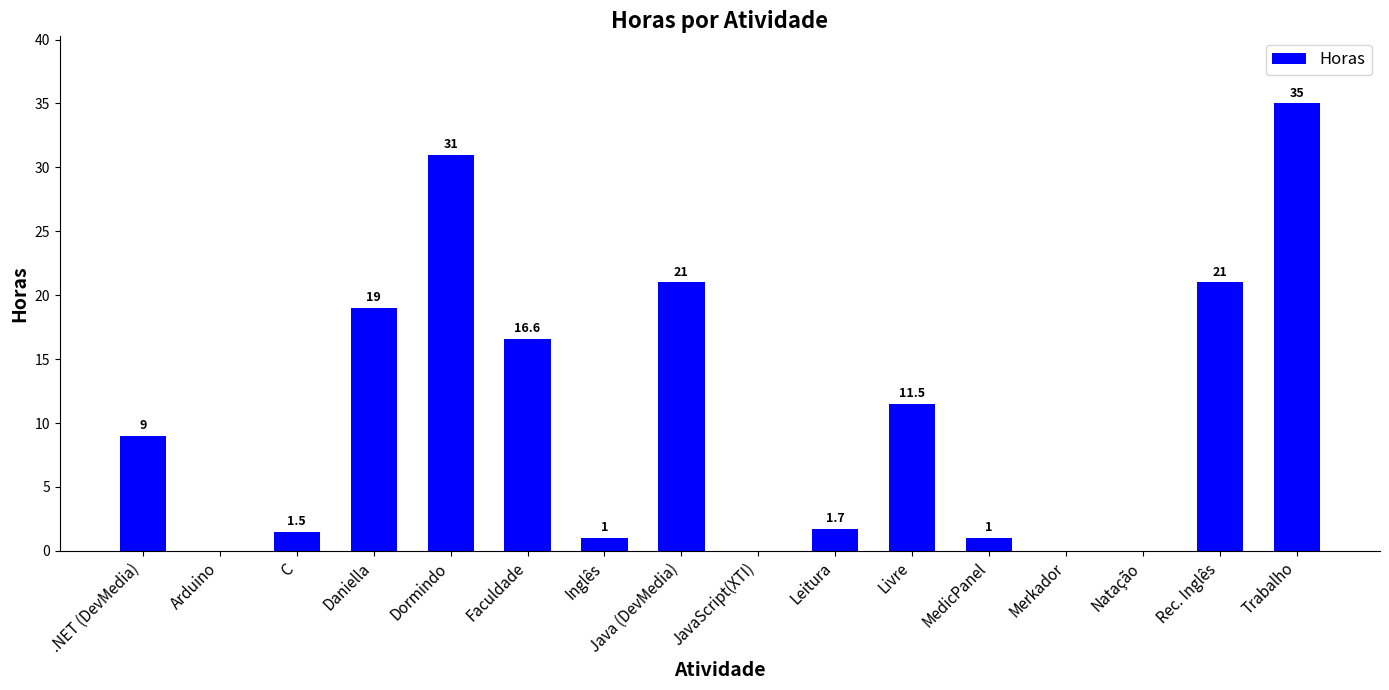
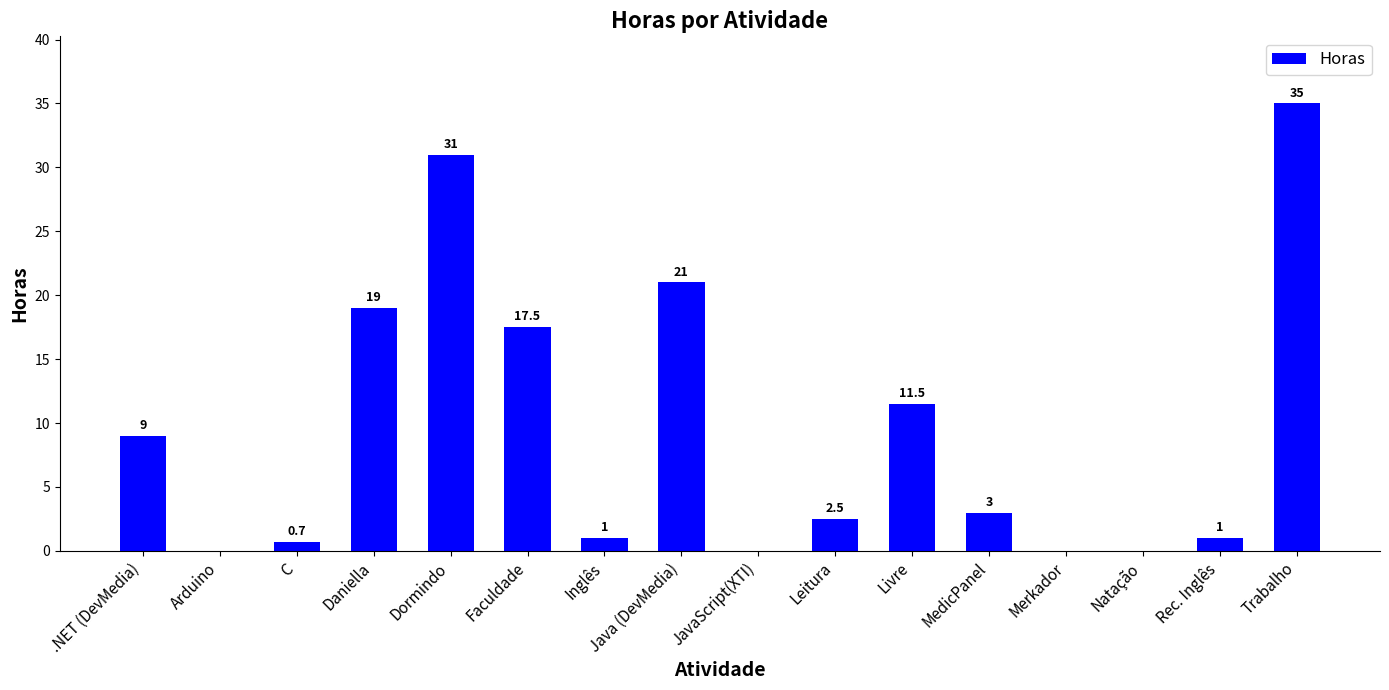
C: 1.5 -> 0.7
Faculdade: 16.6 -> 17.5
Leitura: 1.7 -> 2.5
MedicPanel: 1 -> 3
Rec. Inglês: 21 -> 1
